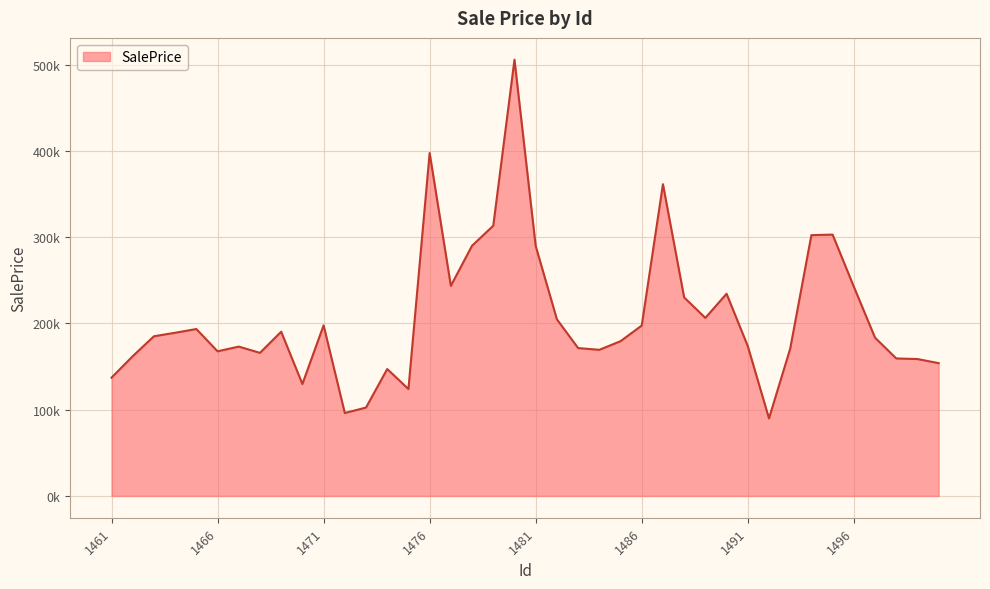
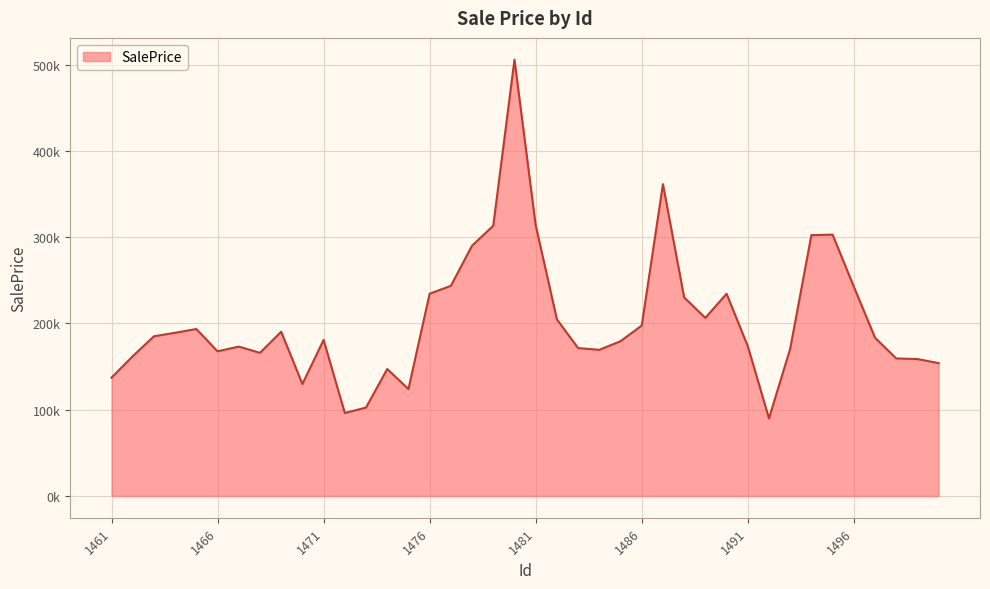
1471: 200000 -> 180000
1476: 400000 -> 230000
1481: 290000 -> 310000
